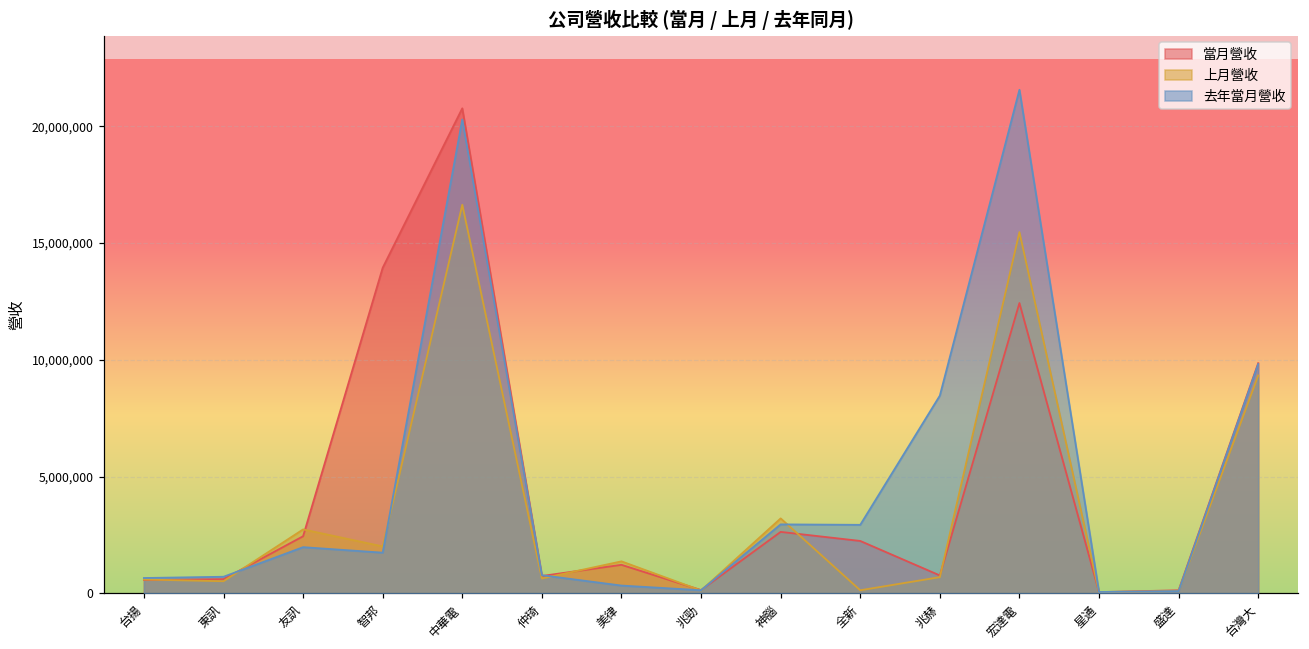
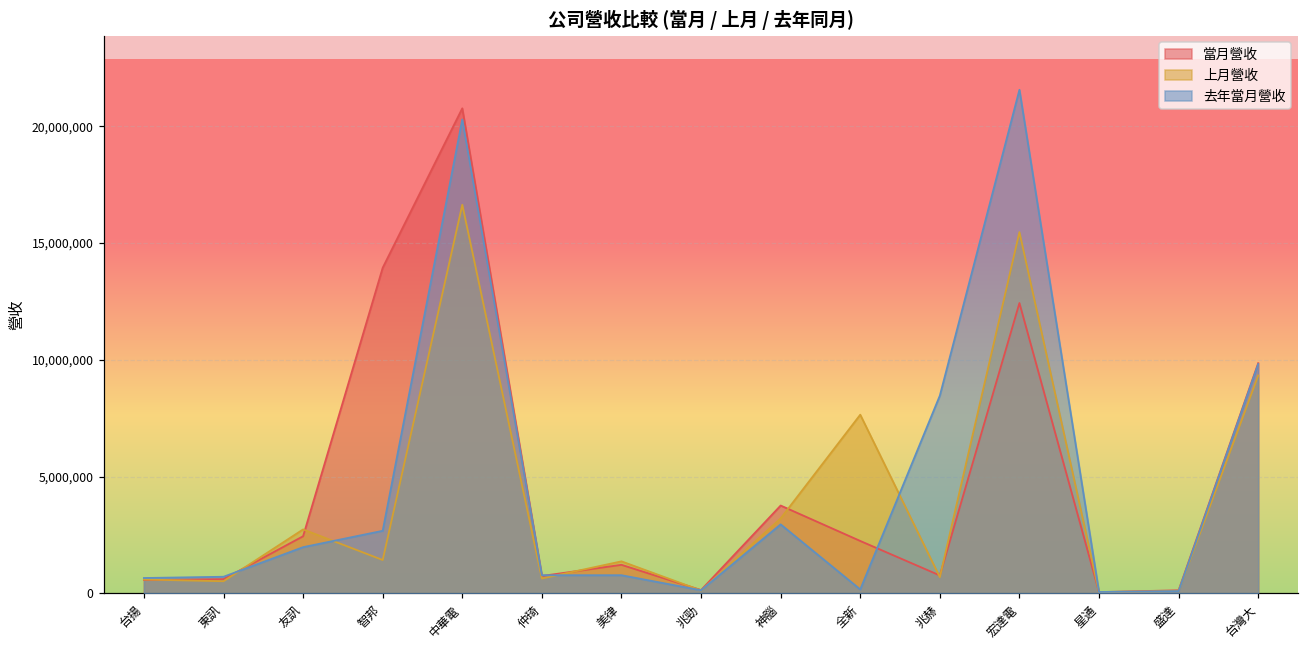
上月營收, 智邦: 2,000,000 -> 1,400,000
去年當月營收, 智邦: 1,700,000 -> 2,700,000
去年當月營收, 美律: 300,000 -> 800,000
當月營收, 神腦: 2,600,000 -> 3,800,000
上月營收, 全新: 100,000 -> 7,600,000
去年當月營收, 全新: 2,900,000 -> 200,000
